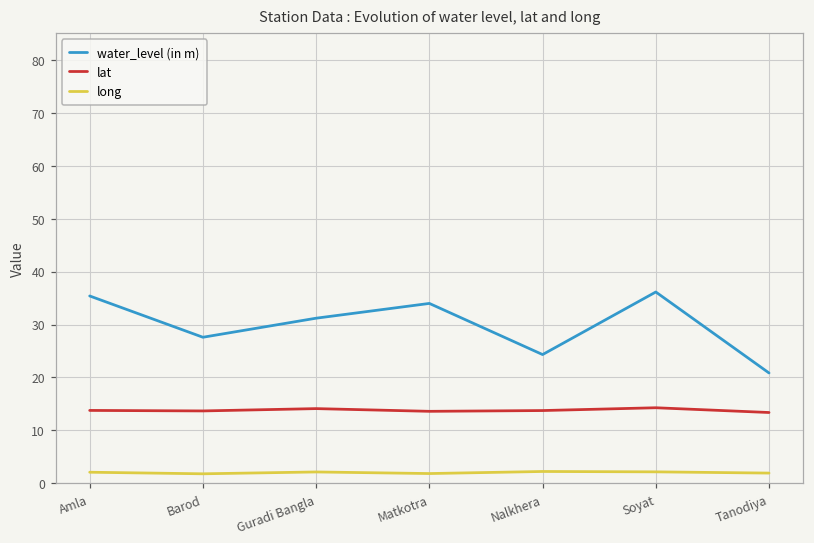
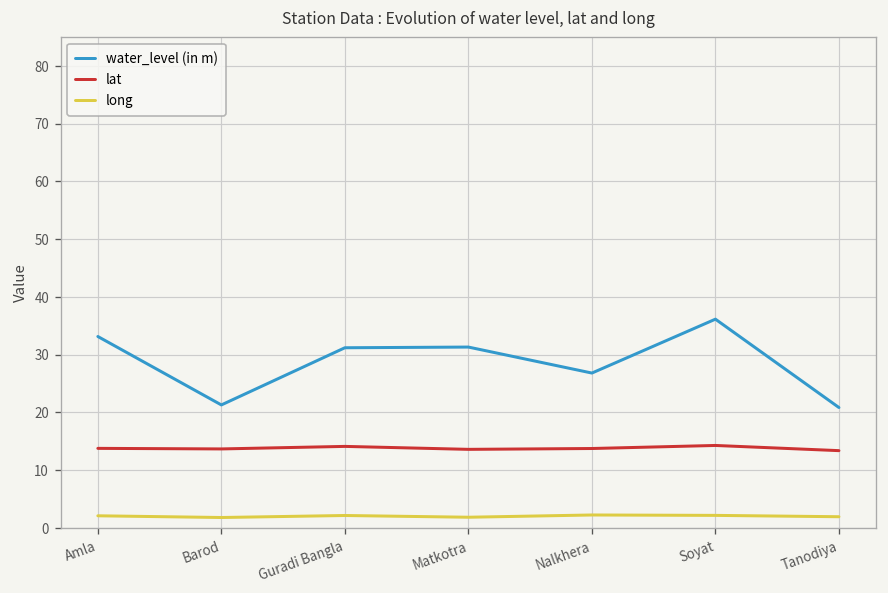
water_level (in m), Amla: 35 -> 33
water_level (in m), Barod: 28 -> 21
water_level (in m), Matkotra: 34 -> 31
water_level (in m), Nalkhera: 24 -> 27
